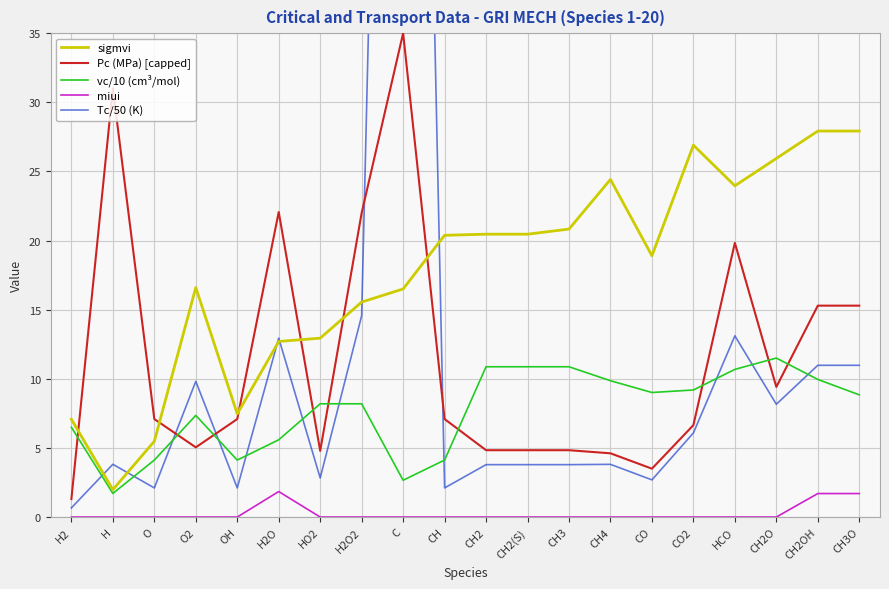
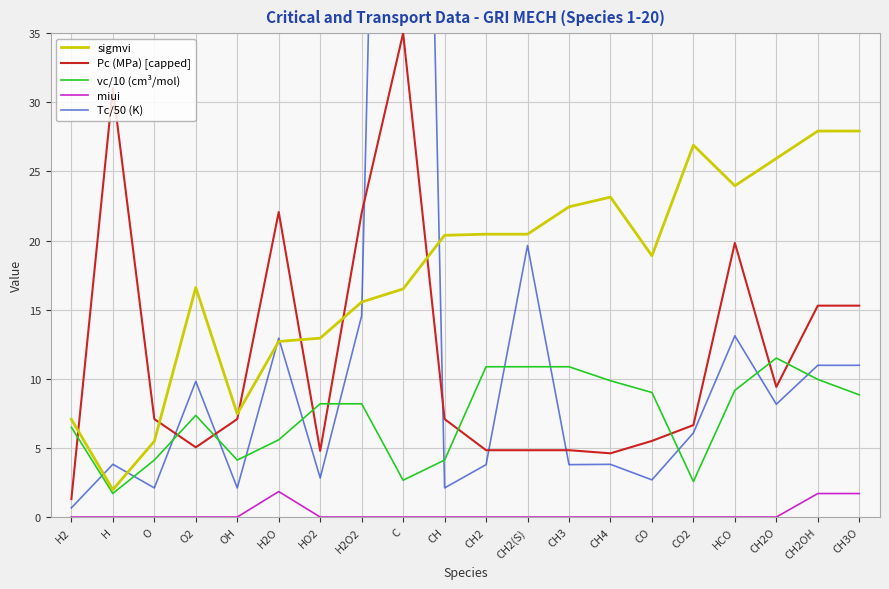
Tc/50 (K), CH2(S): 3.8 -> 19.6
sigmvi, CH3: 20.8 -> 22.4
sigmvi, CH4: 24.4 -> 23.1
Pc (MPa) [capped], CO: 3.5 -> 5.5
vc/10 (cm³/mol), CO2: 9.2 -> 2.6
vc/10 (cm³/mol), HCO: 10.7 -> 9.2
